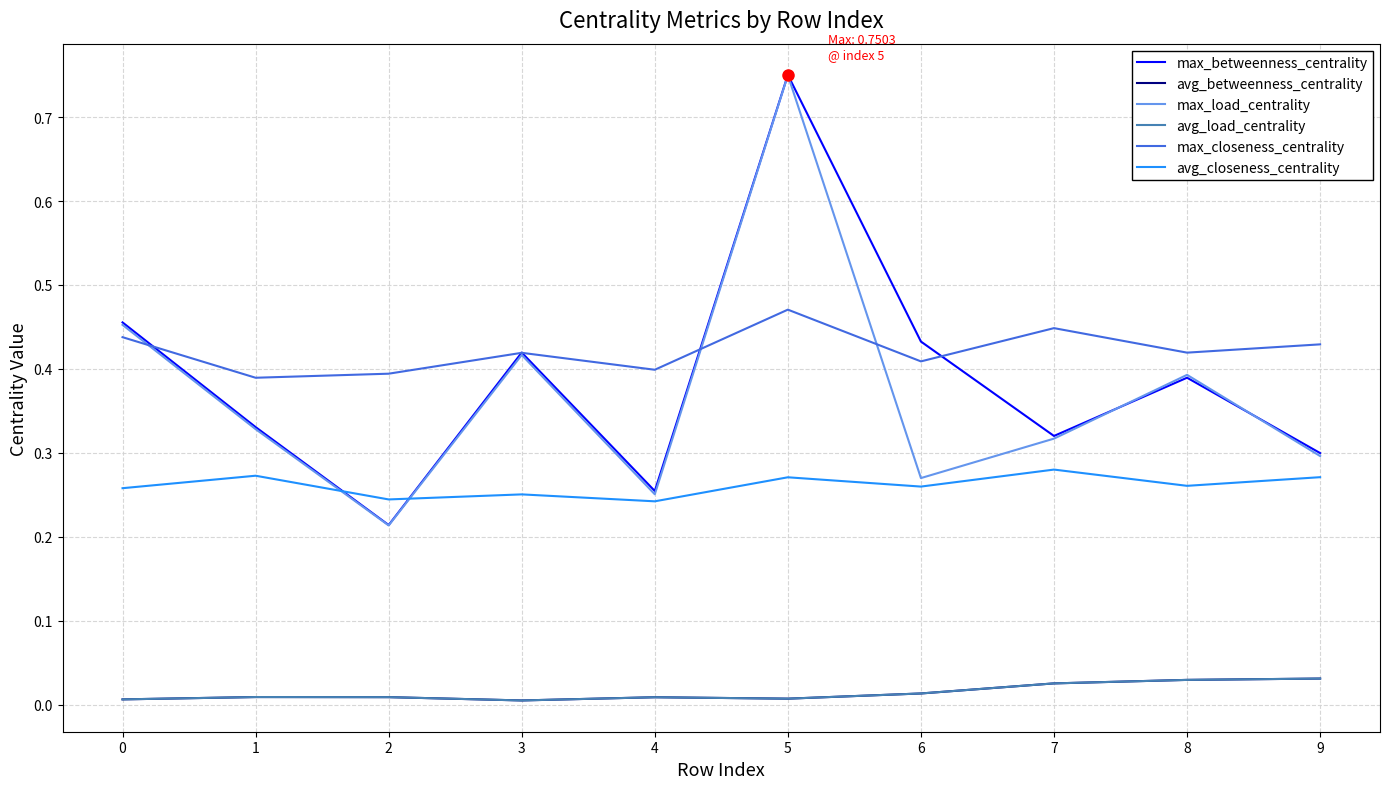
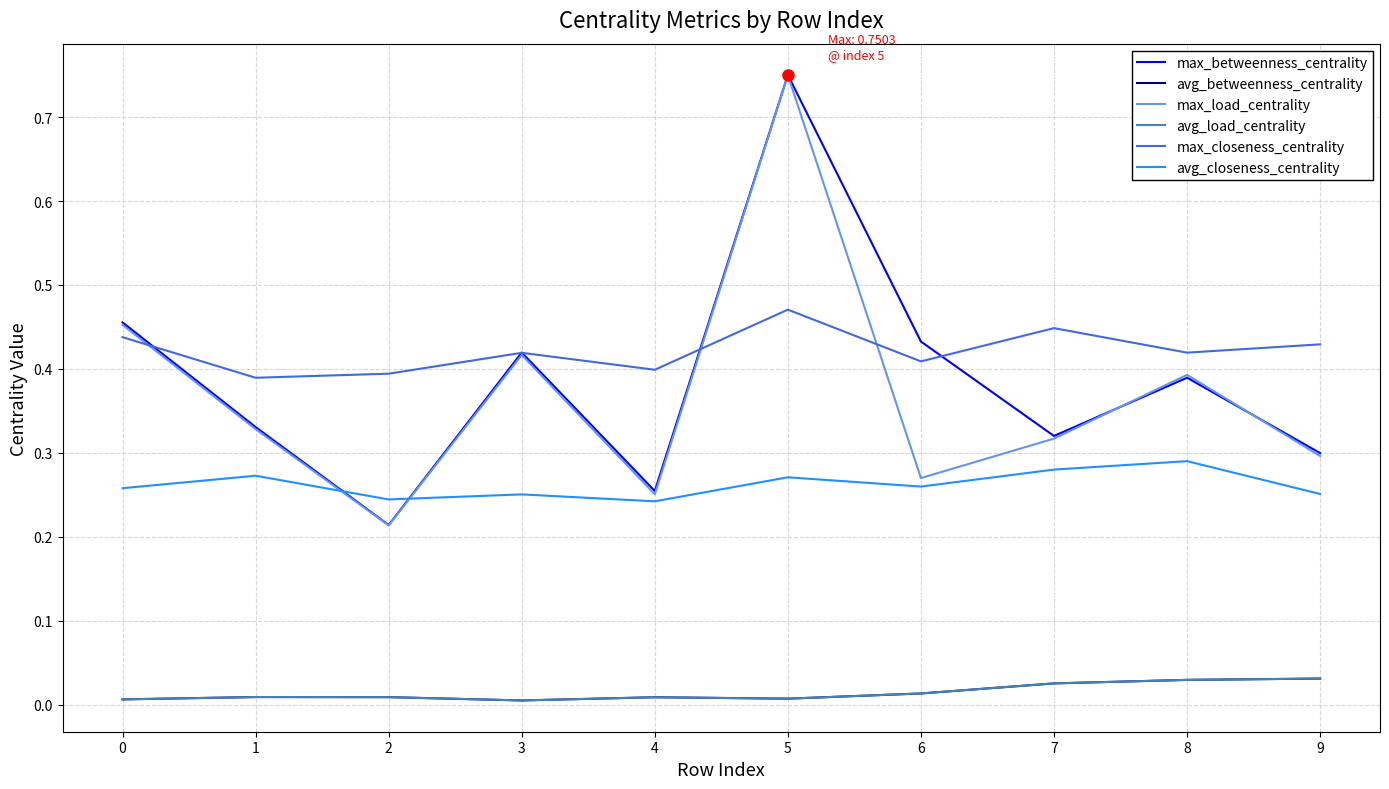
avg_closeness_centrality, 8: 0.26 -> 0.29
avg_closeness_centrality, 9: 0.27 -> 0.25
